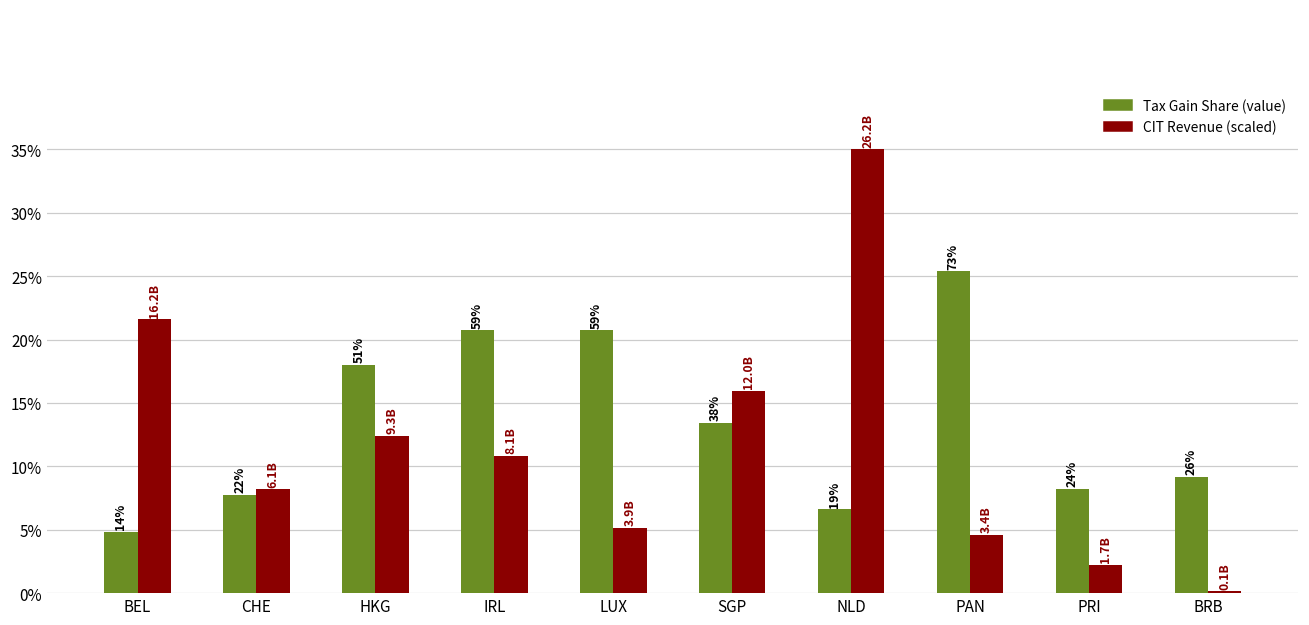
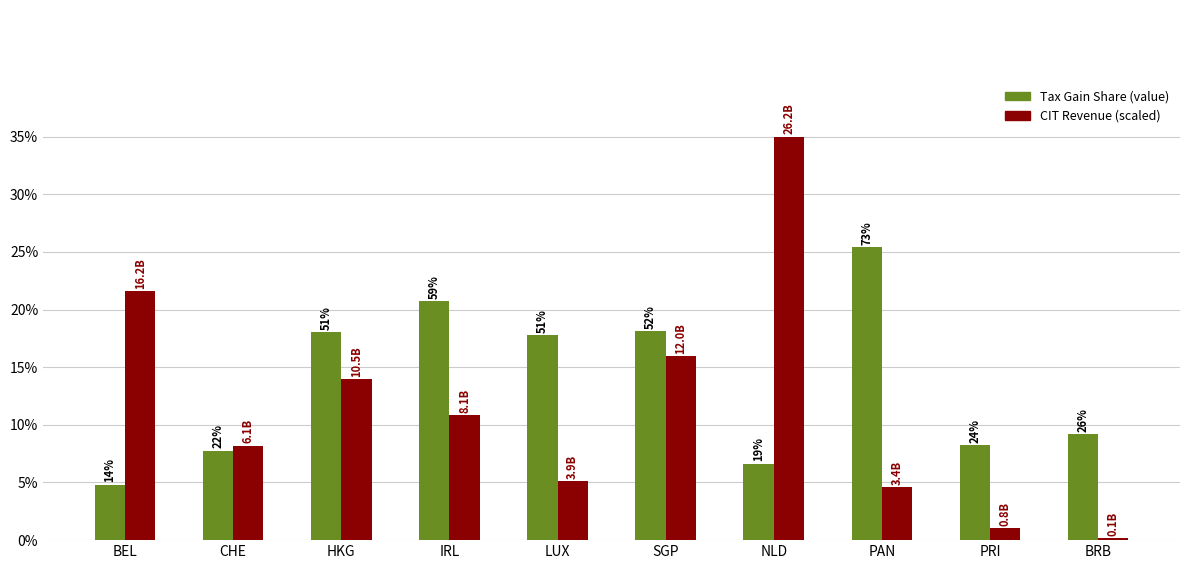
CIT Revenue (scaled), HKG: 9.3B -> 10.5B
Tax Gain Share (value), LUX: 59% -> 51%
Tax Gain Share (value), SGP: 38% -> 52%
CIT Revenue (scaled), PRI: 1.7B -> 0.8B
